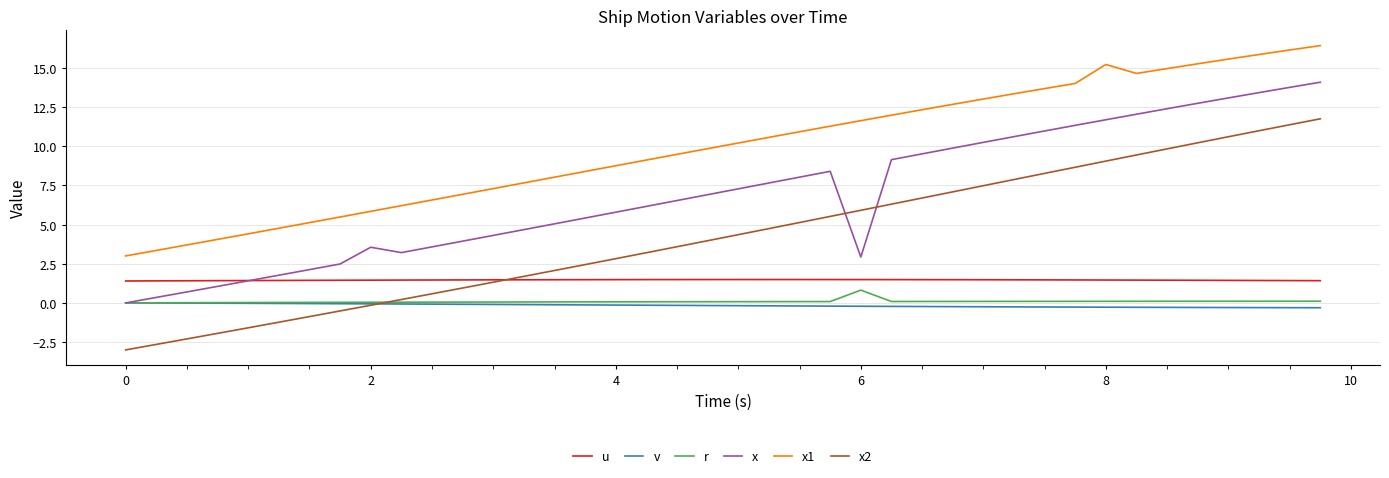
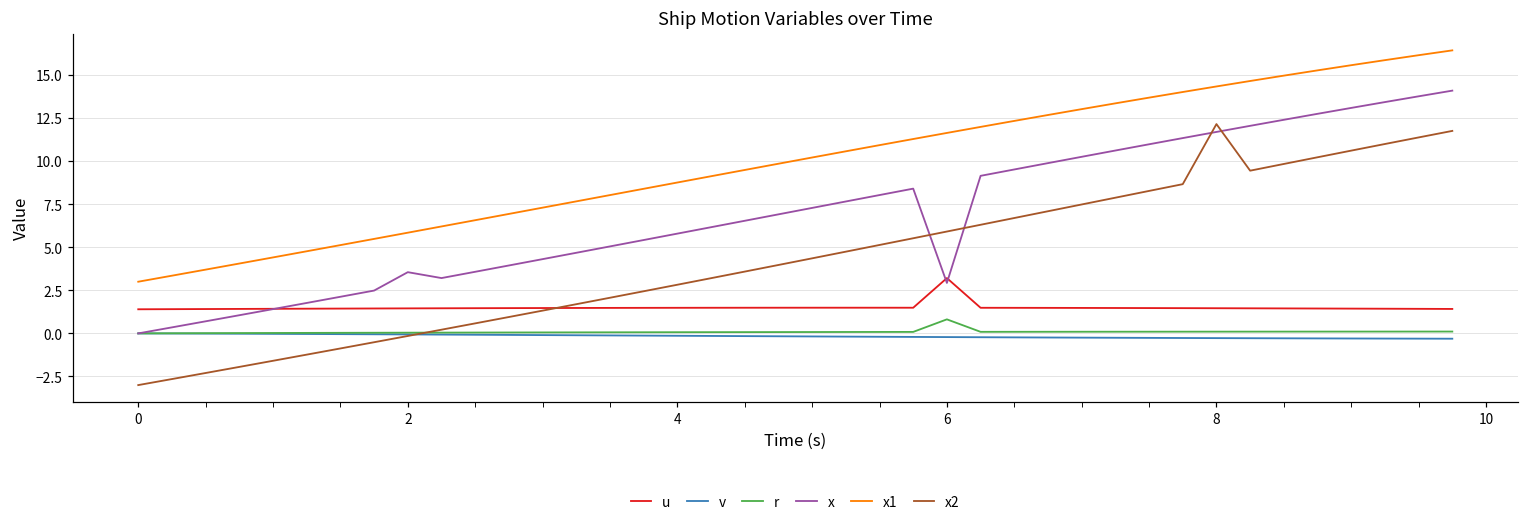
u, 6: 1.5 -> 3.2
x1, 8: 15.2 -> 14.3
x2, 8: 9.1 -> 12.1
